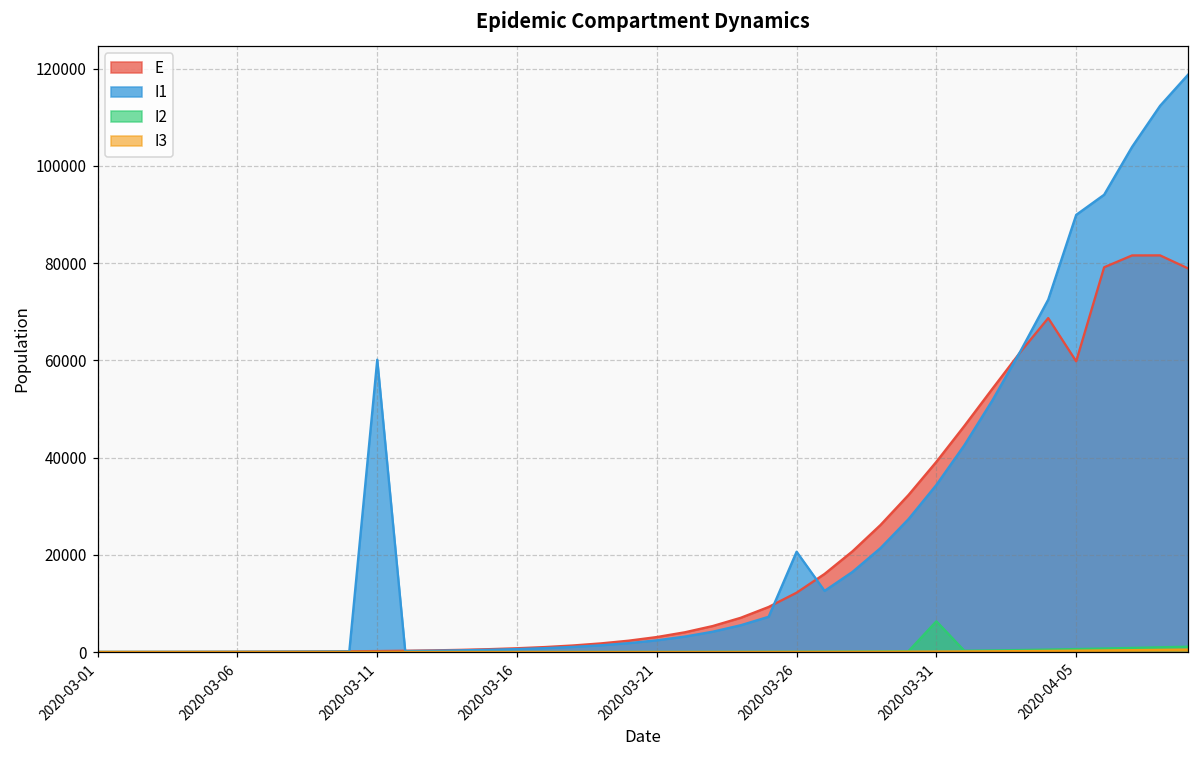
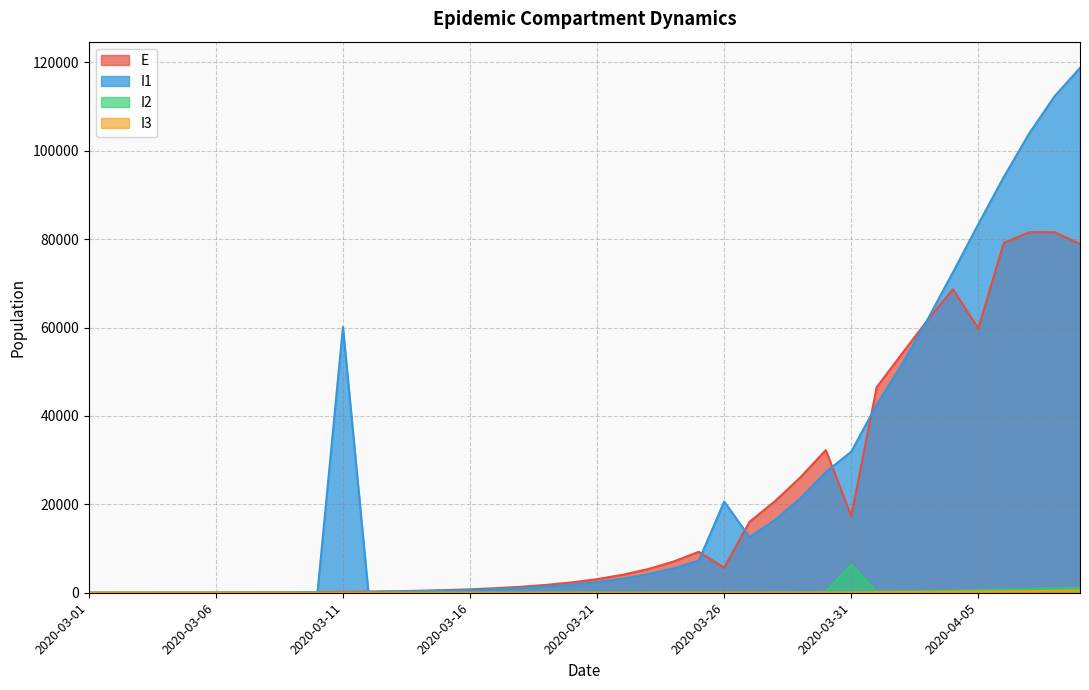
E, 2020-03-26: 12000 -> 6000
E, 2020-03-31: 39000 -> 17000
I1, 2020-03-31: 34000 -> 32000
I1, 2020-04-05: 90000 -> 83000
